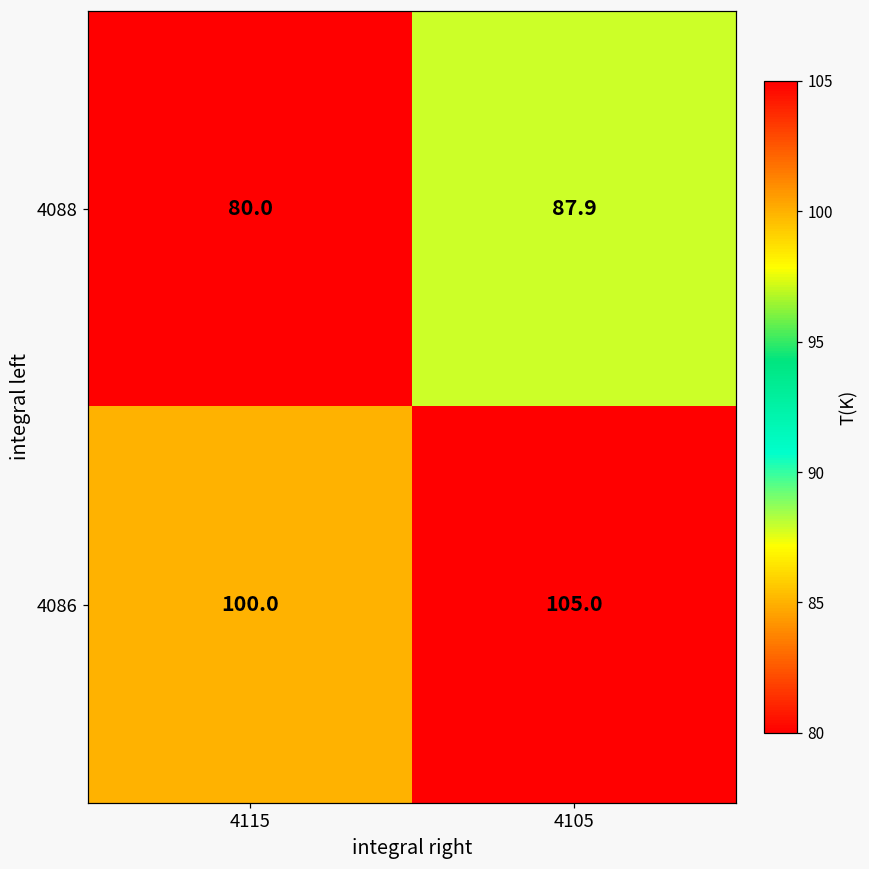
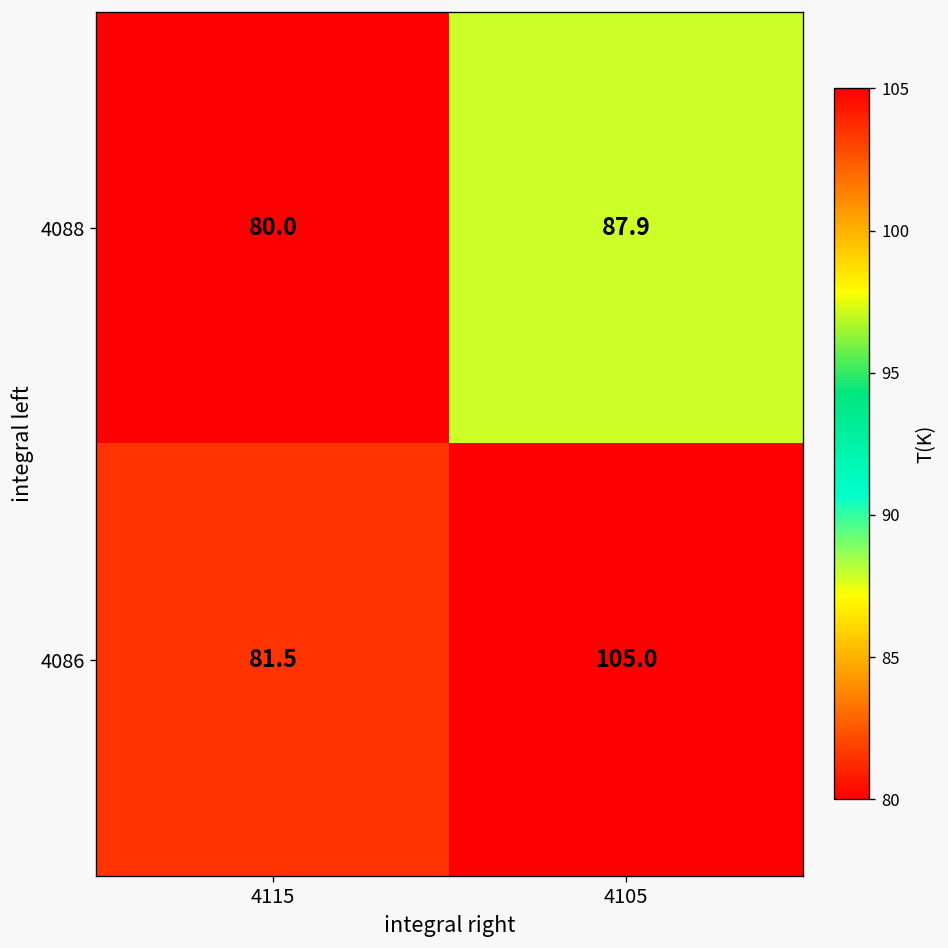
4086, 4115: 100.0 -> 81.5
